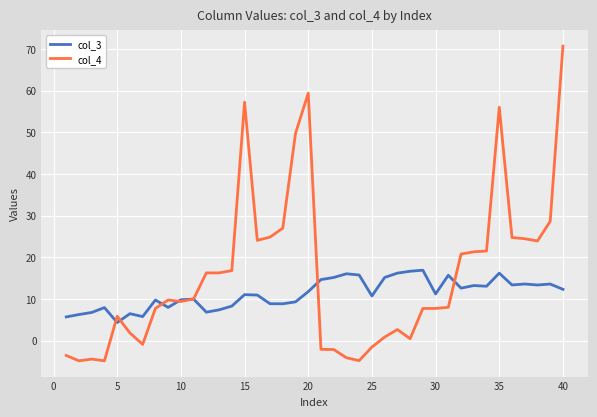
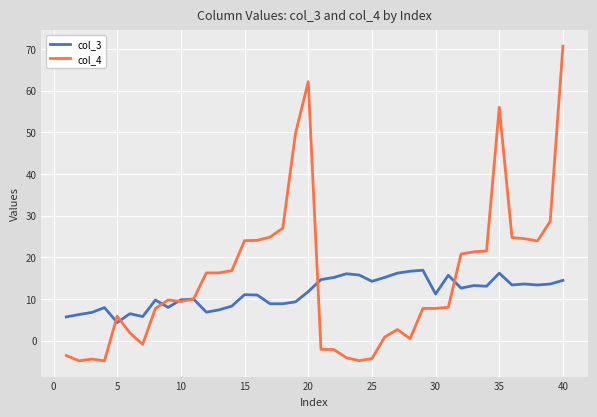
col_4, 15: 57 -> 24
col_4, 20: 59 -> 62
col_3, 25: 11 -> 14
col_4, 25: -2 -> -4
col_3, 40: 12 -> 14
